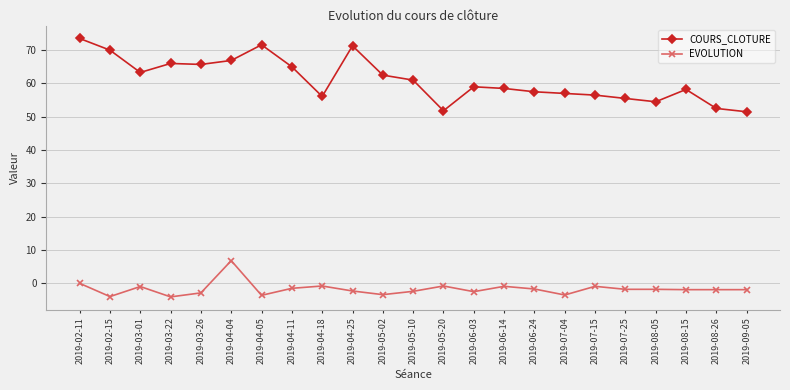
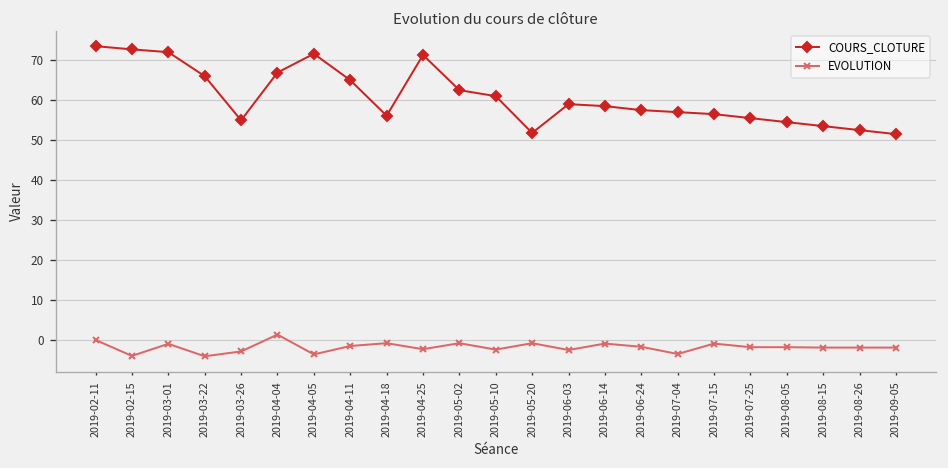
COURS_CLOTURE, 2019-02-15: 70 -> 73
COURS_CLOTURE, 2019-03-01: 63 -> 72
COURS_CLOTURE, 2019-03-26: 66 -> 55
EVOLUTION, 2019-04-04: 7 -> 1
EVOLUTION, 2019-05-02: -3 -> -1
COURS_CLOTURE, 2019-08-15: 58 -> 54
